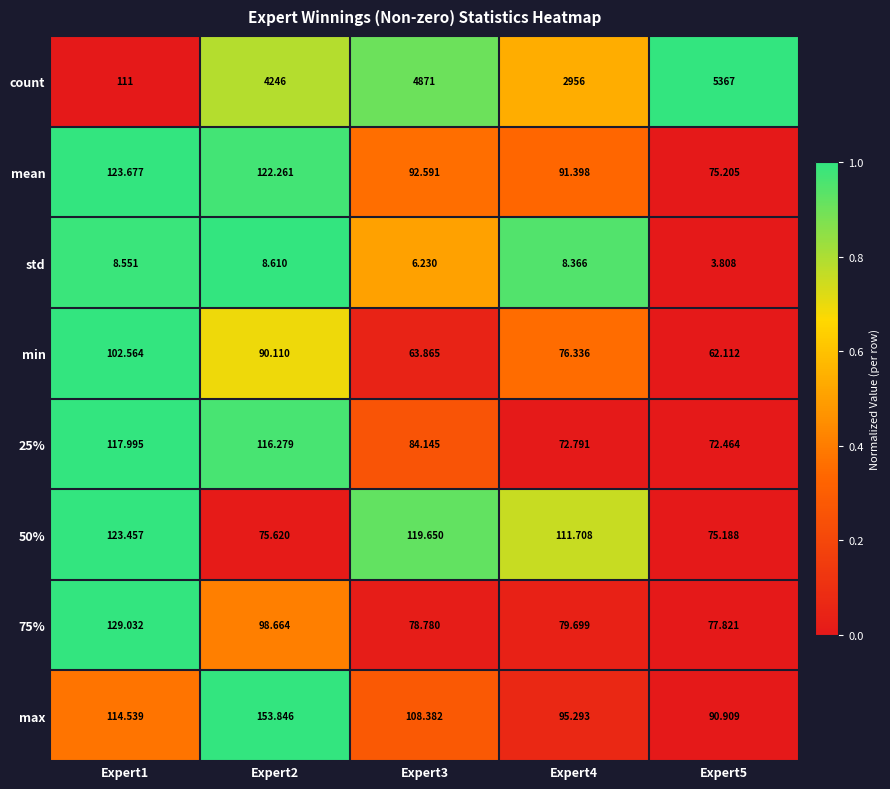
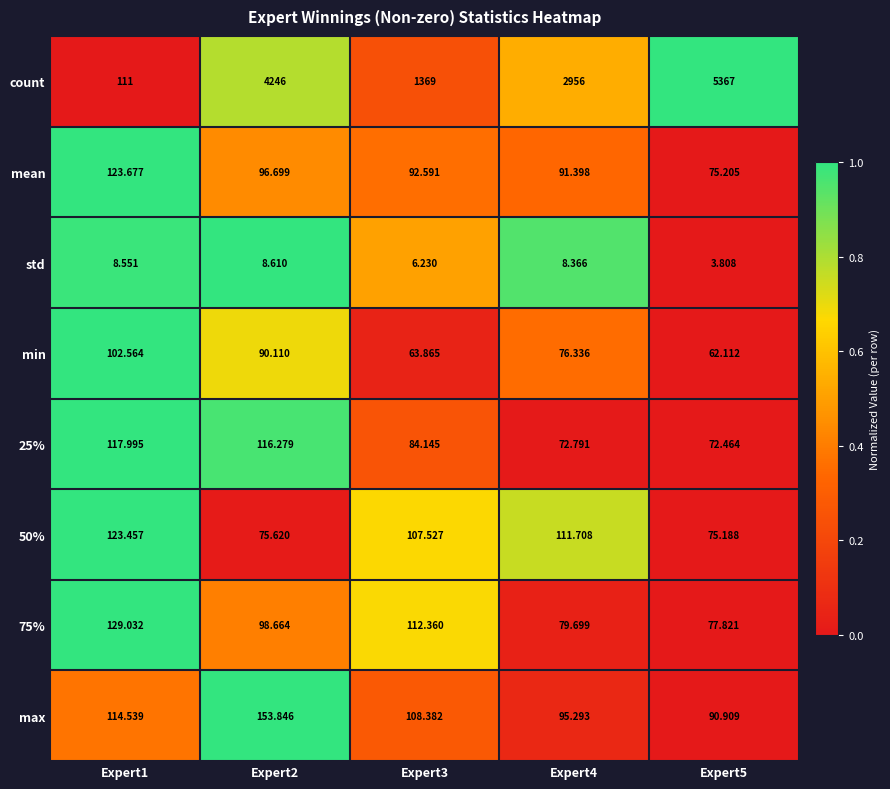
count, Expert3: 4871 -> 1369
mean, Expert2: 122.261 -> 96.699
50%, Expert3: 119.650 -> 107.527
75%, Expert3: 78.780 -> 112.360
